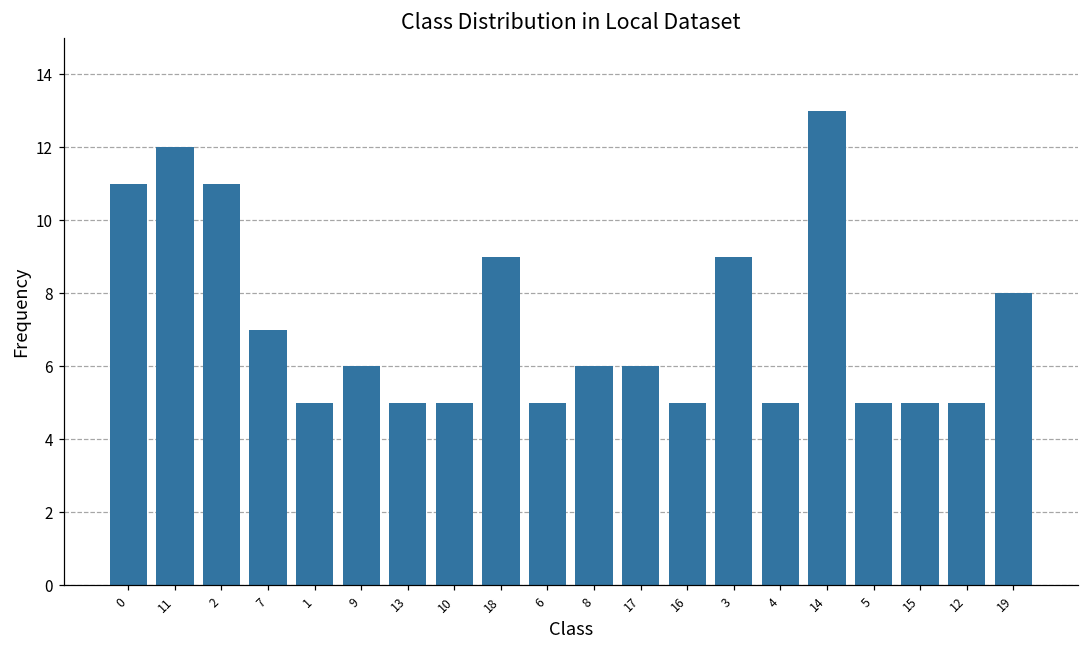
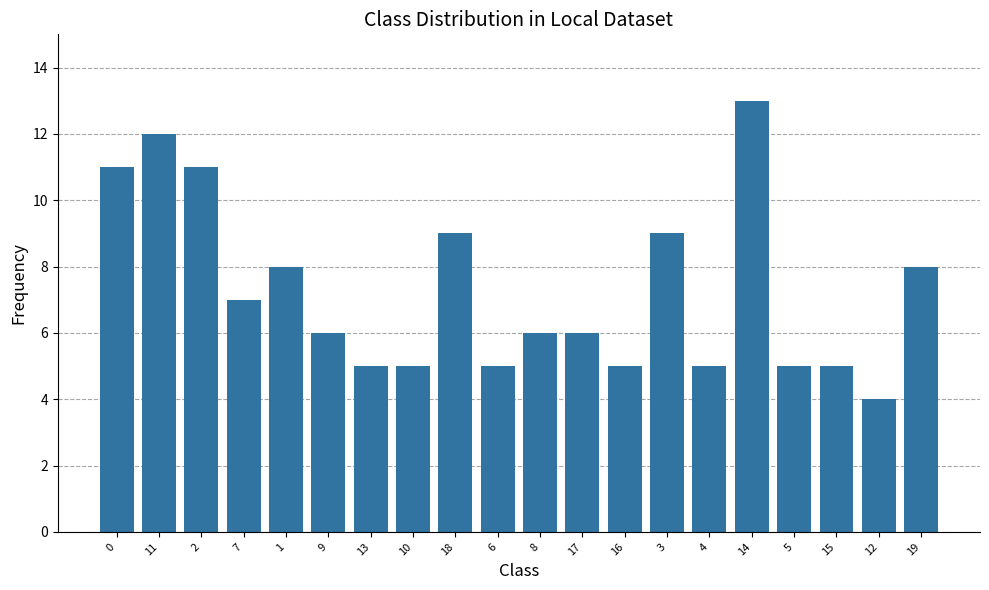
1: 5 -> 8
12: 5 -> 4
